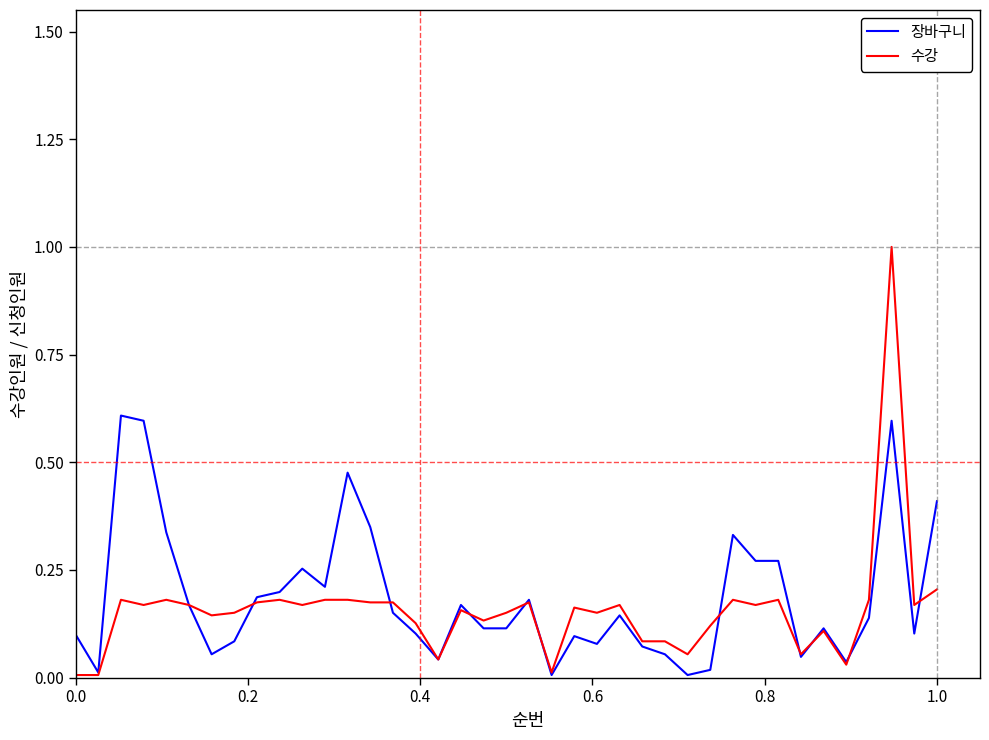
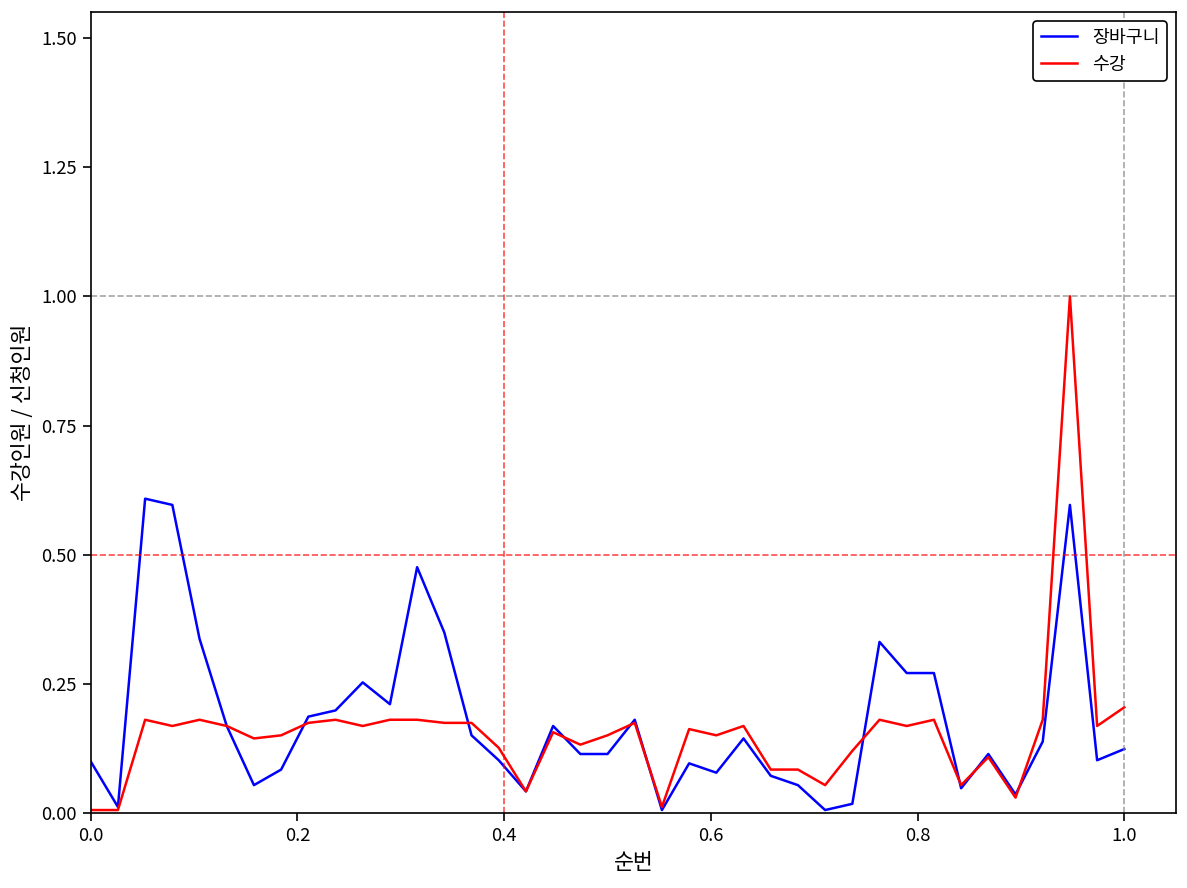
장바구니, 1.0: 0.41 -> 0.12
